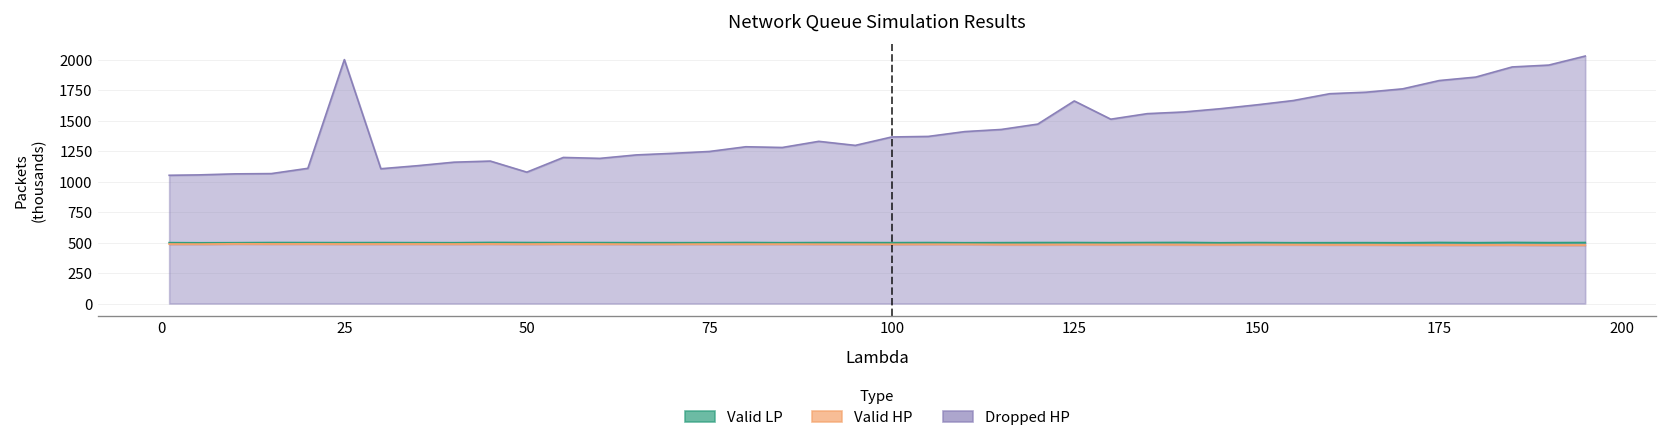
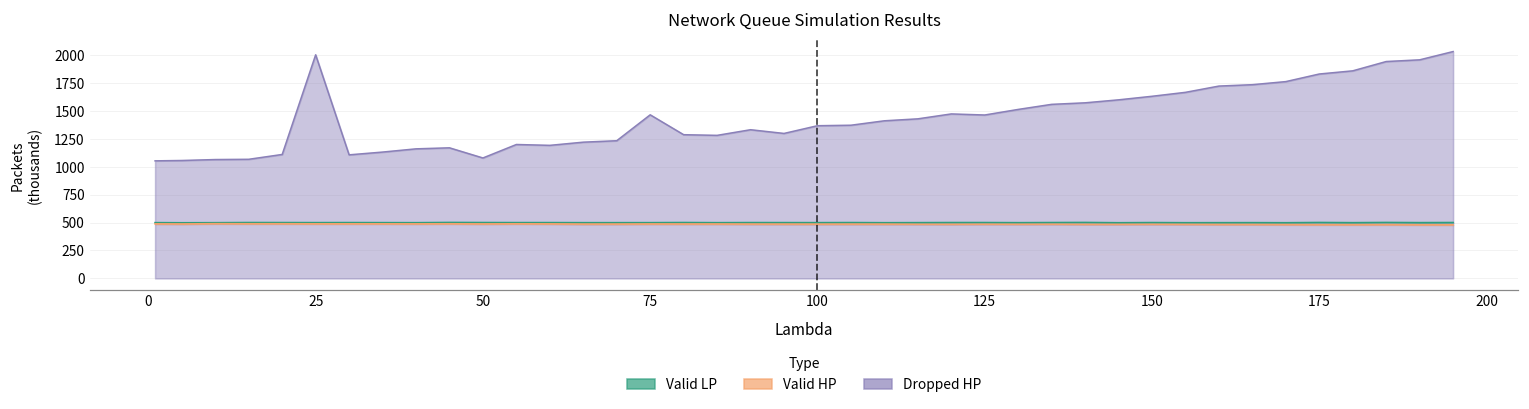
Dropped HP, 75: 1250 -> 1460
Dropped HP, 125: 1660 -> 1460
